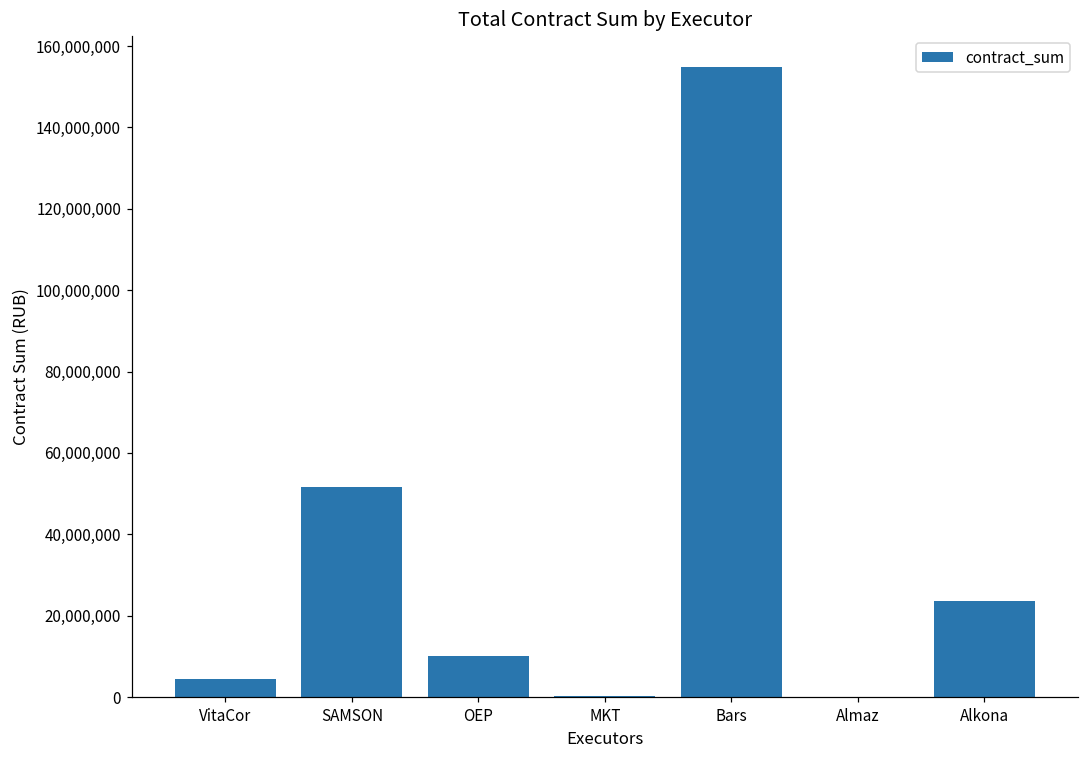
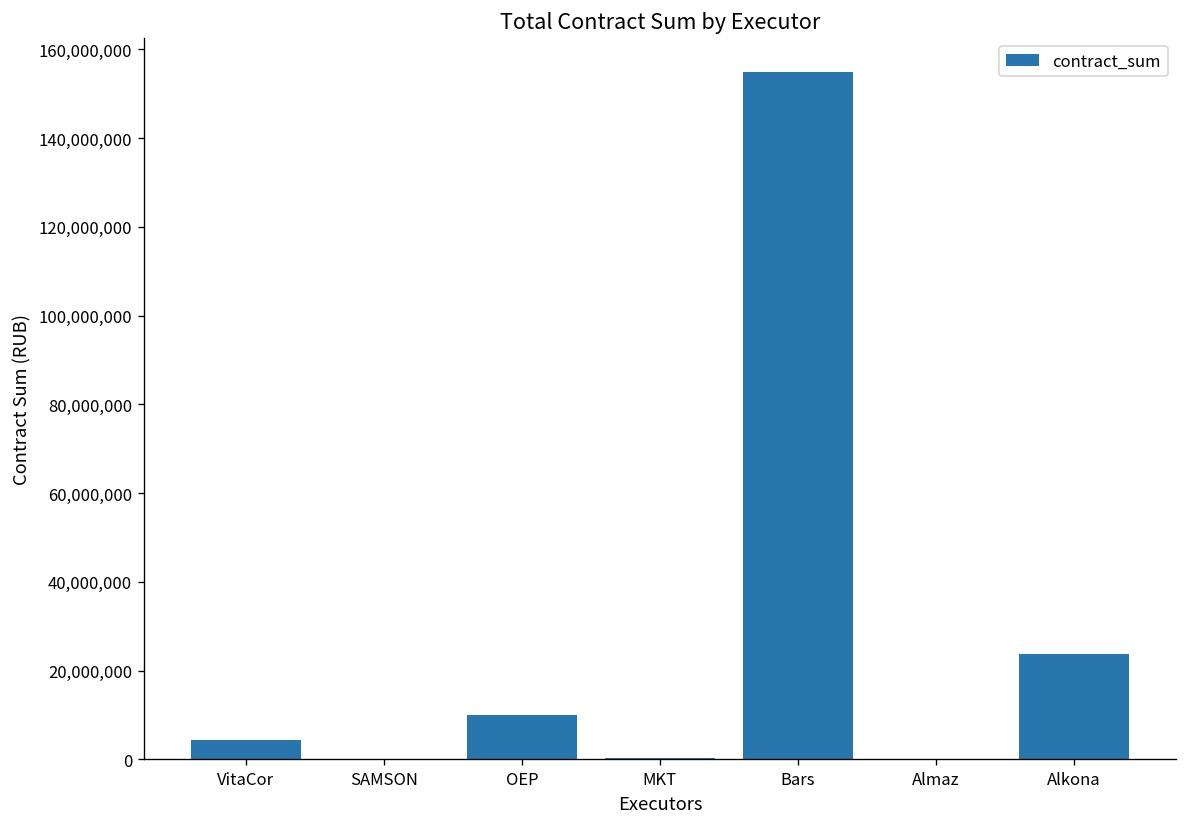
SAMSON: 52,000,000 -> 0
